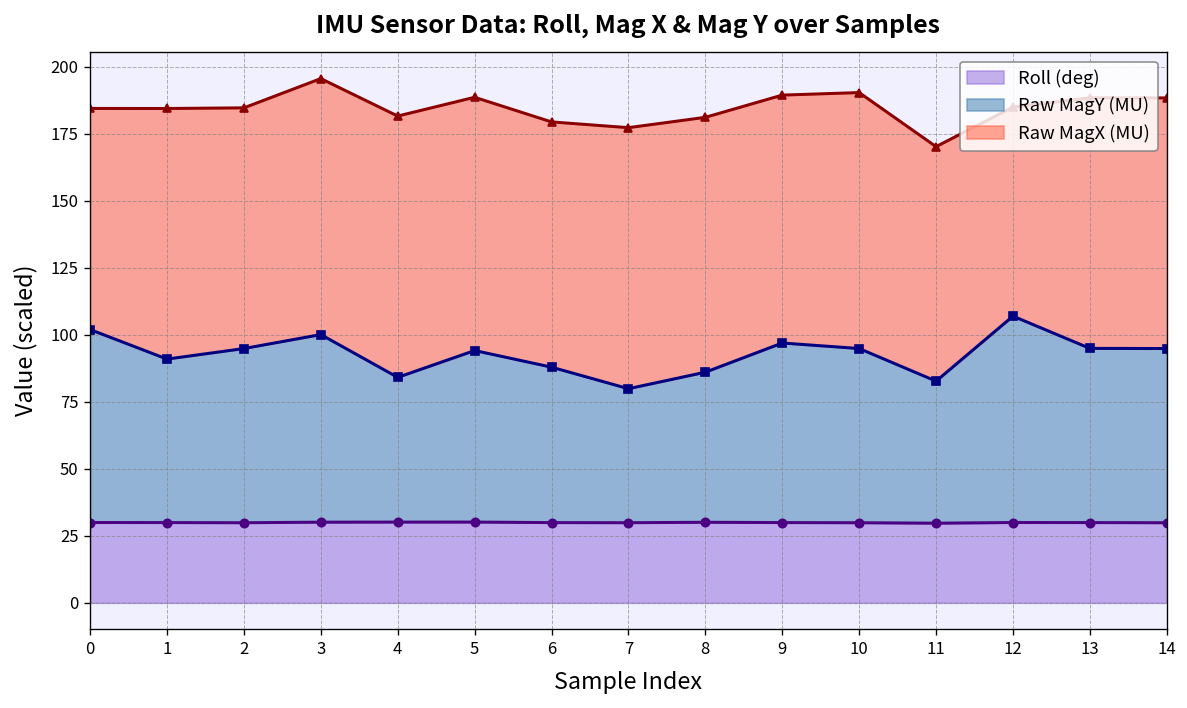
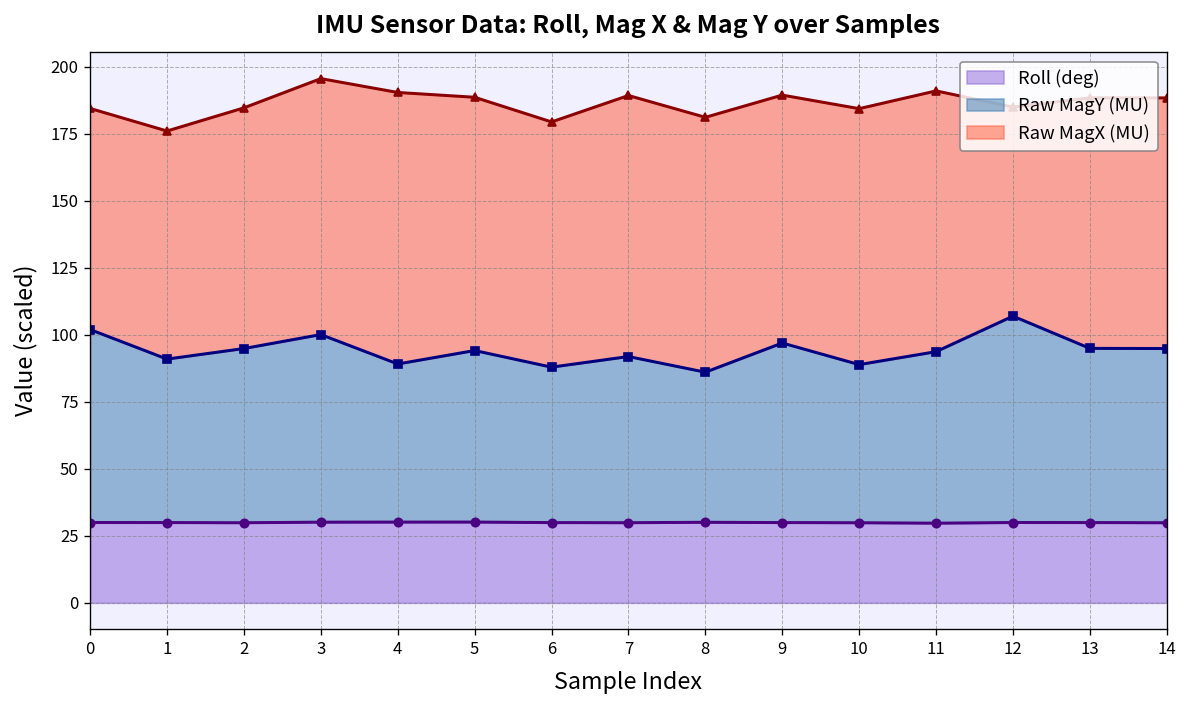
Raw MagX (MU), 1: 94 -> 85
Raw MagY (MU), 4: 54 -> 59
Raw MagX (MU), 4: 98 -> 101
Raw MagY (MU), 7: 50 -> 62
Raw MagY (MU), 10: 65 -> 59
Raw MagY (MU), 11: 53 -> 64
Raw MagX (MU), 11: 87 -> 97
